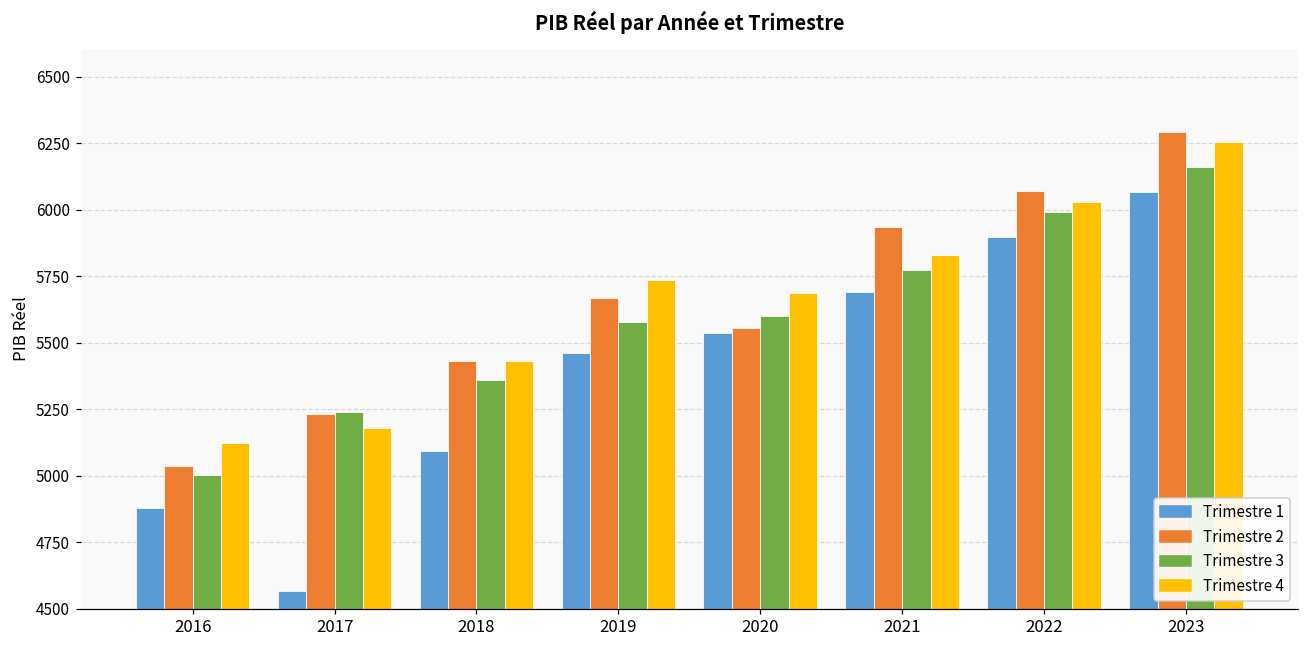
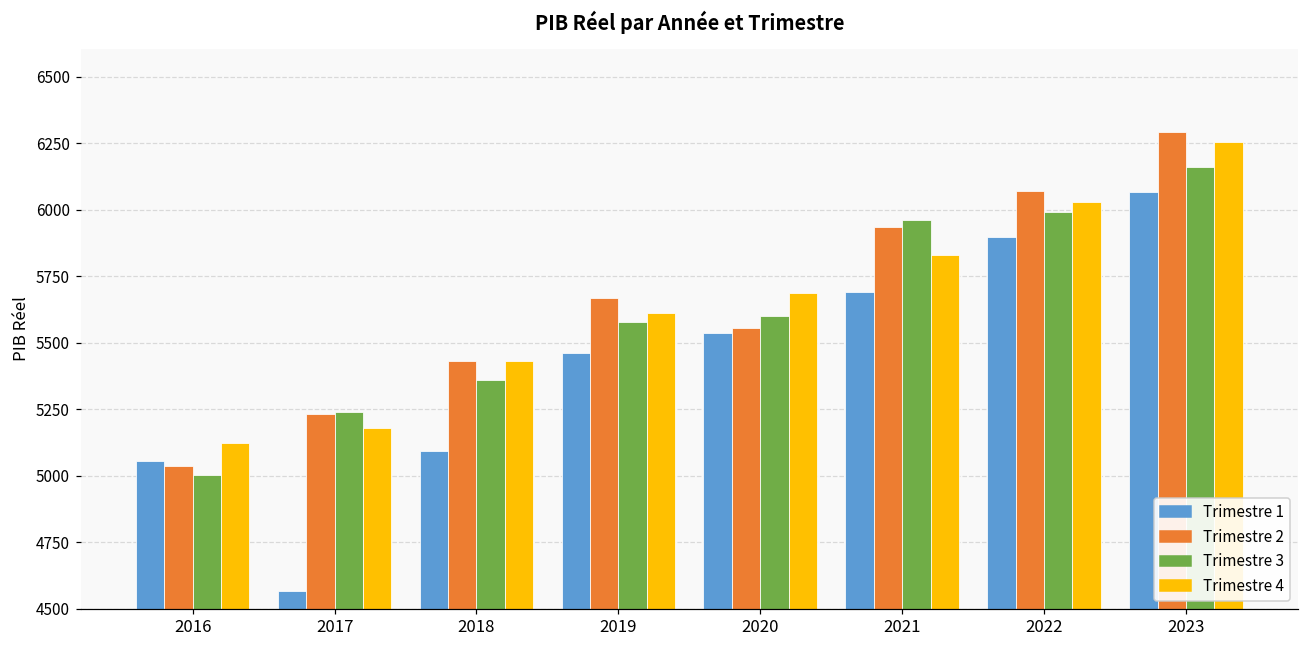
Trimestre 1, 2016: 4880 -> 5050
Trimestre 4, 2019: 5730 -> 5610
Trimestre 3, 2021: 5770 -> 5960
